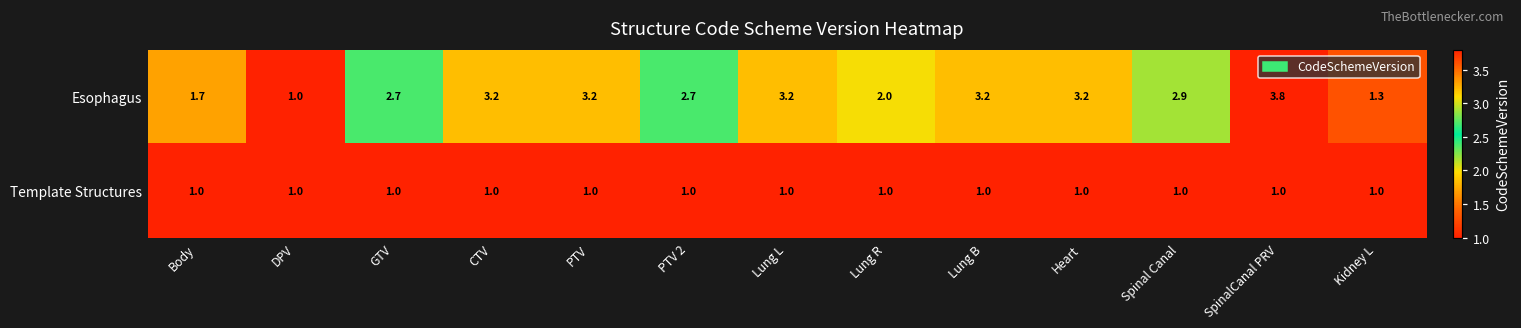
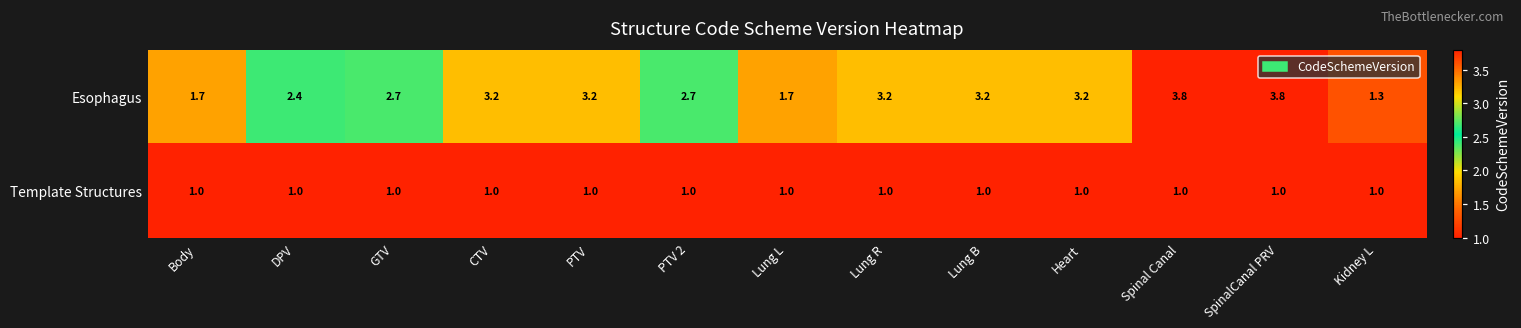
Esophagus, DPV: 1.0 -> 2.4
Esophagus, Lung L: 3.2 -> 1.7
Esophagus, Lung R: 2.0 -> 3.2
Esophagus, Spinal Canal: 2.9 -> 3.8
